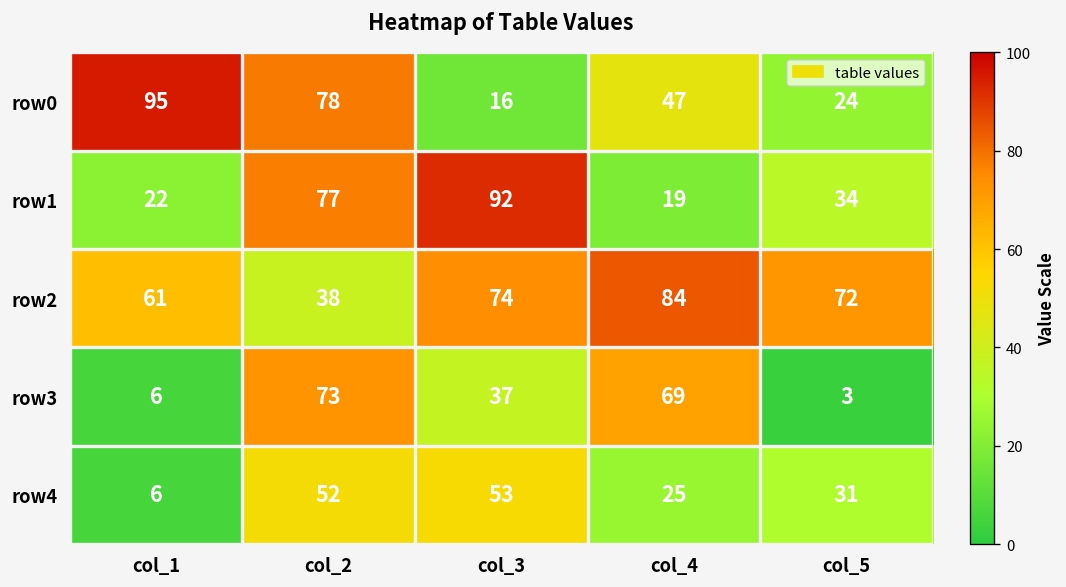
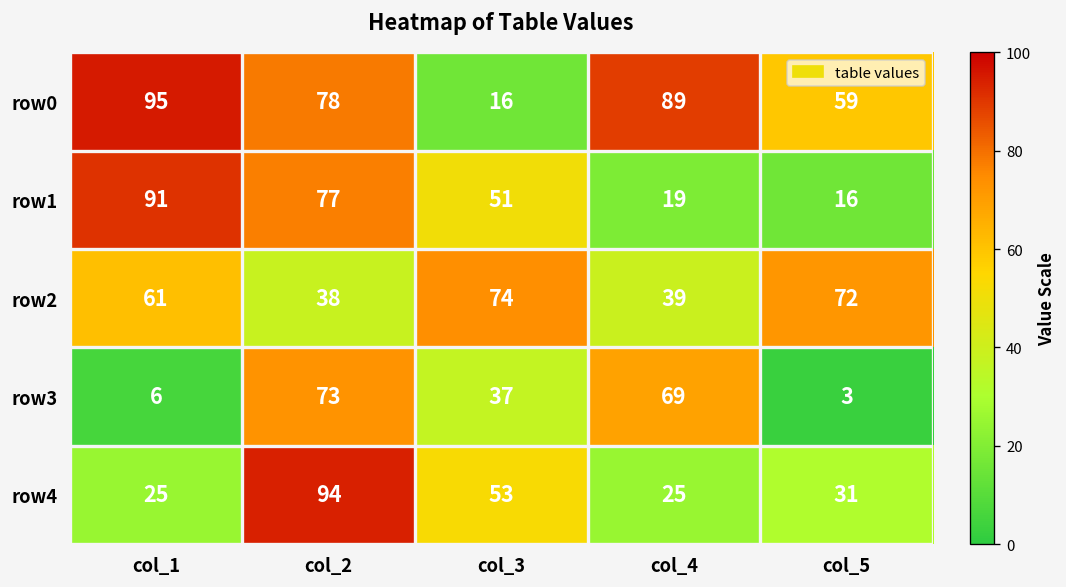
row0, col_4: 47 -> 89
row0, col_5: 24 -> 59
row1, col_1: 22 -> 91
row1, col_3: 92 -> 51
row1, col_5: 34 -> 16
row2, col_4: 84 -> 39
row4, col_1: 6 -> 25
row4, col_2: 52 -> 94
